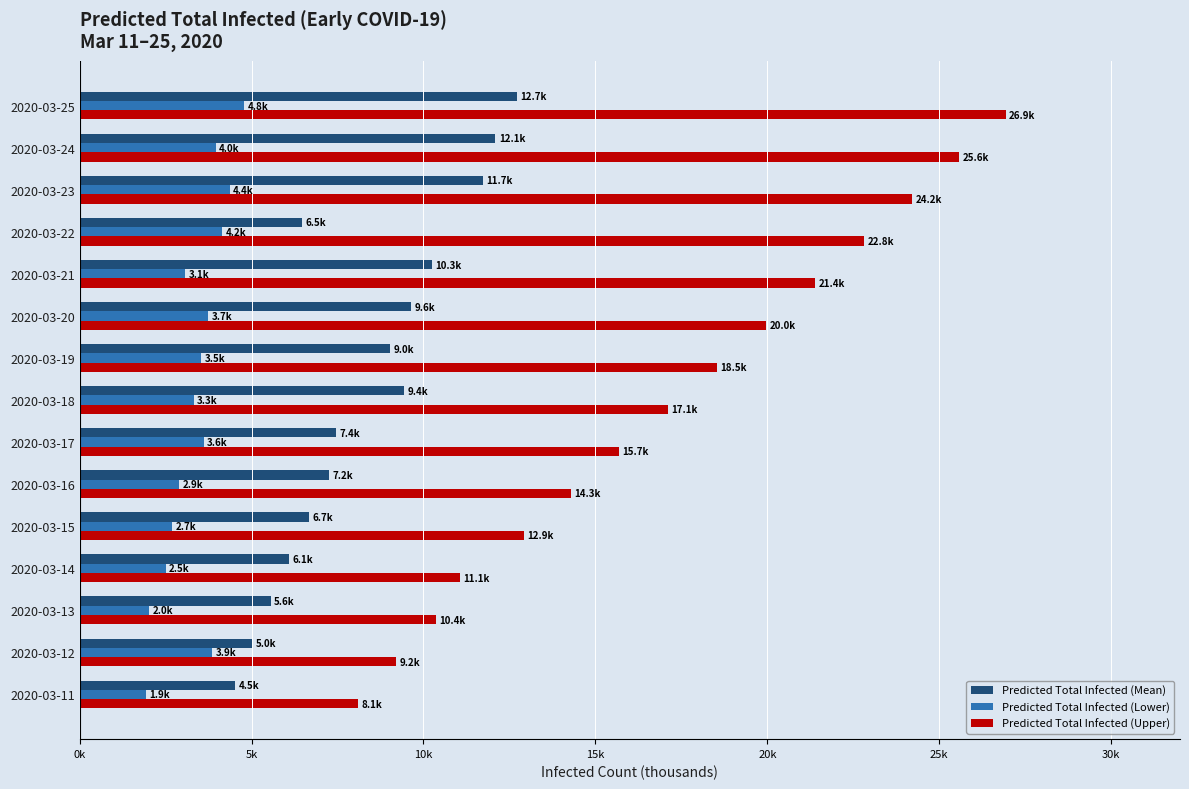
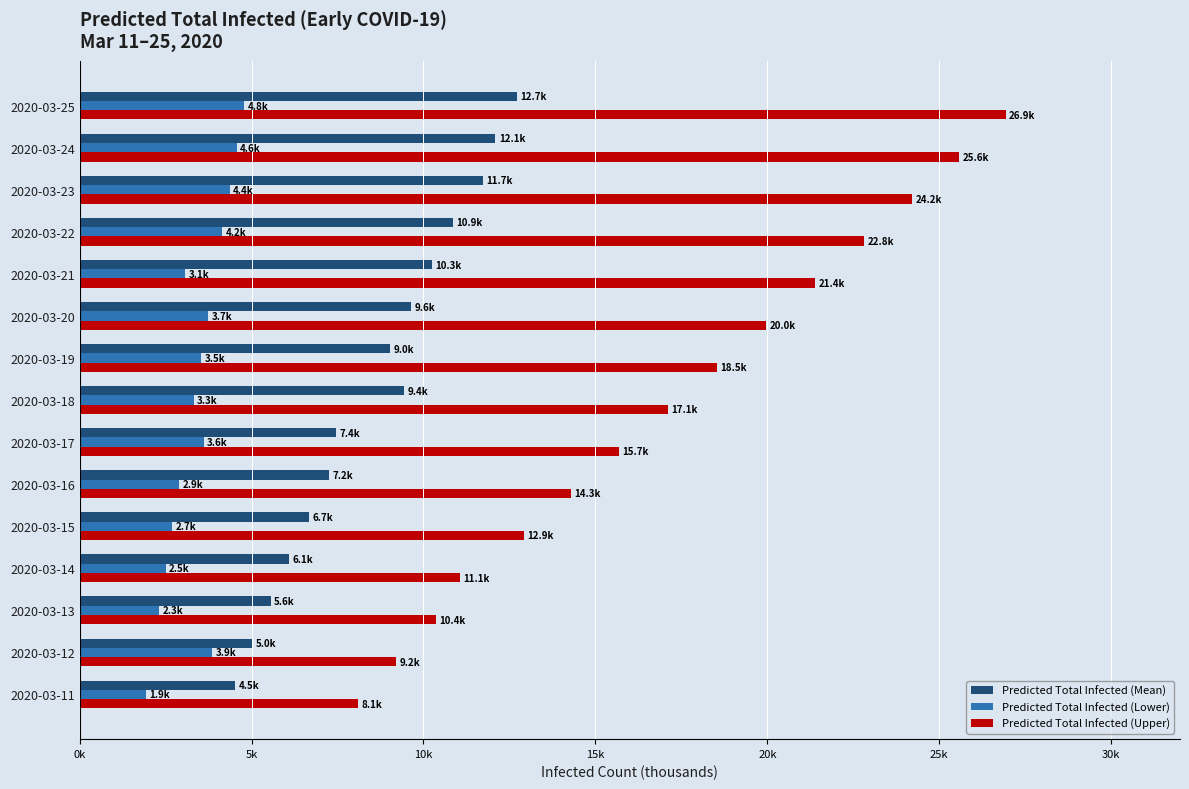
Predicted Total Infected (Lower), 2020-03-24: 4.0k -> 4.6k
Predicted Total Infected (Mean), 2020-03-22: 6.5k -> 10.9k
Predicted Total Infected (Lower), 2020-03-13: 2.0k -> 2.3k
